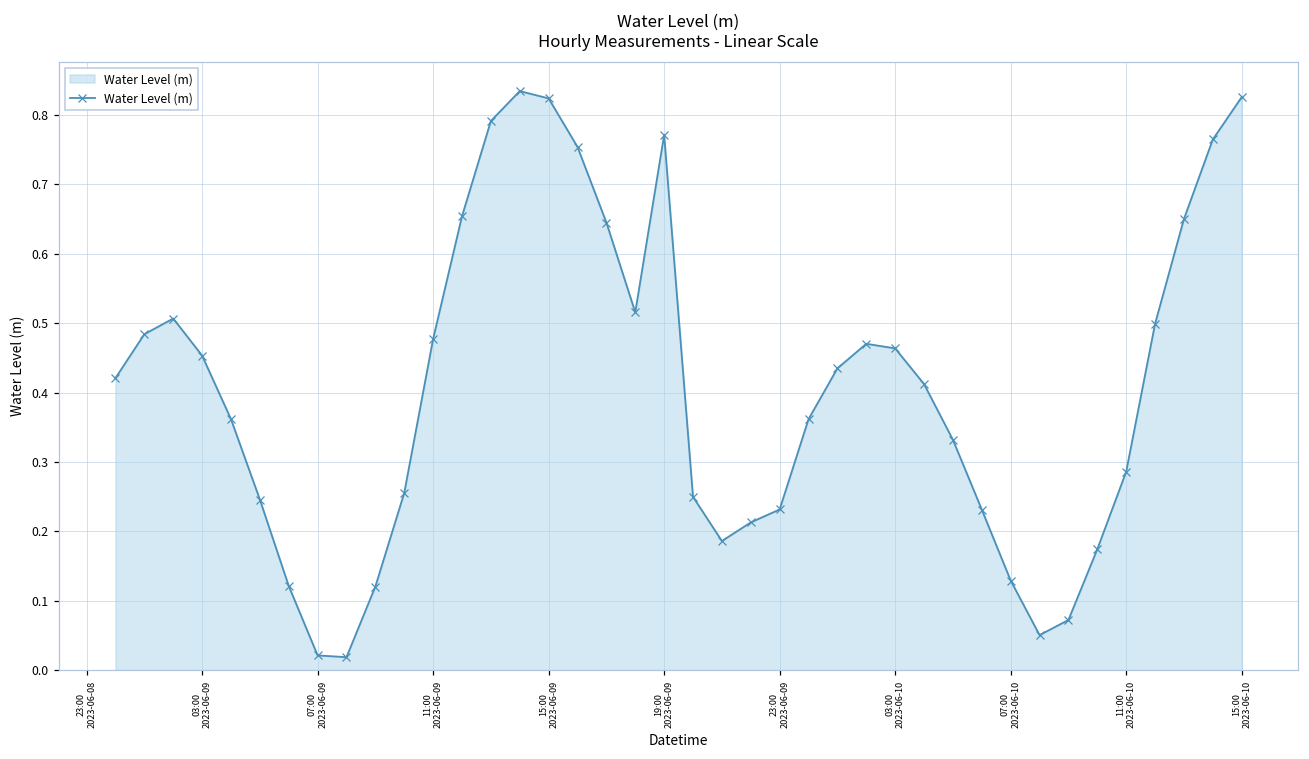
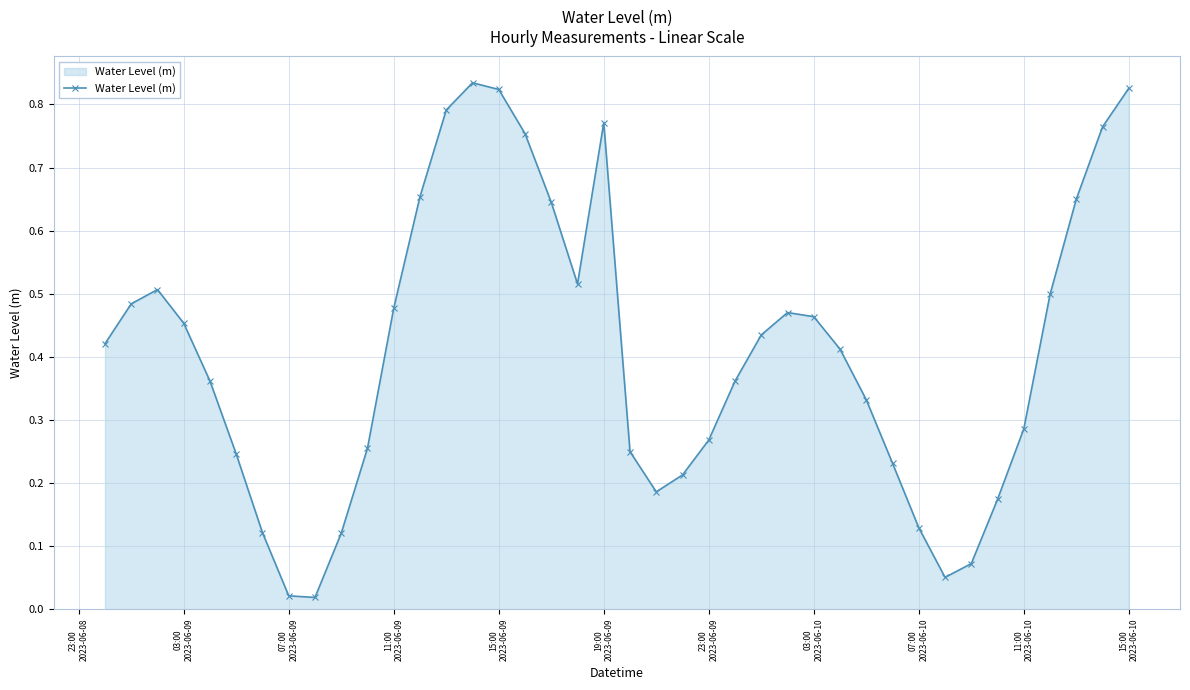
23:00 2023-06-09: 0.23 -> 0.27
